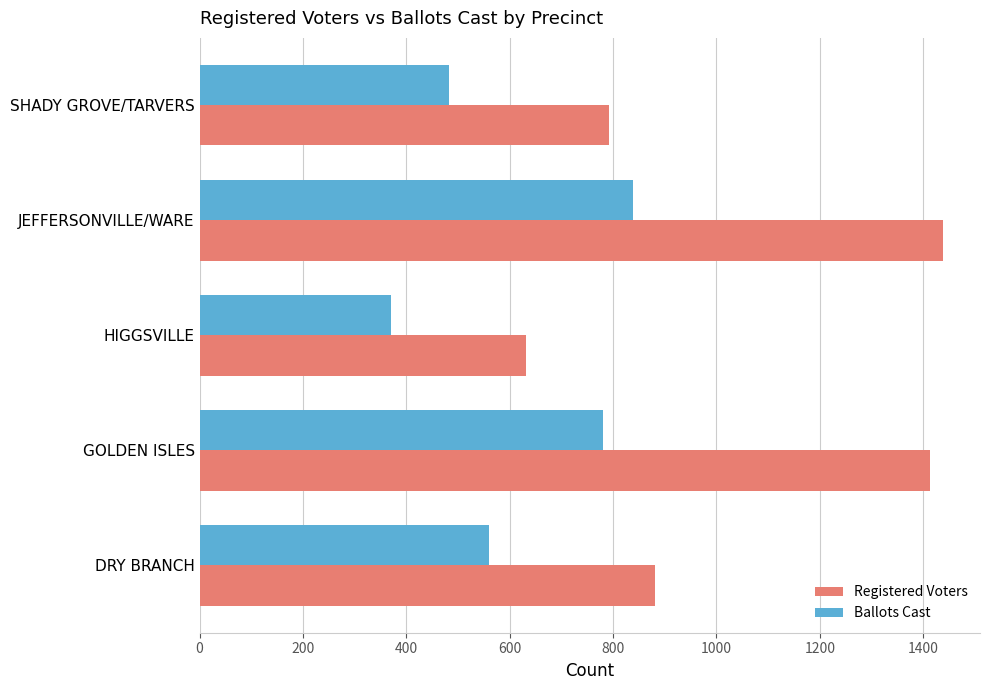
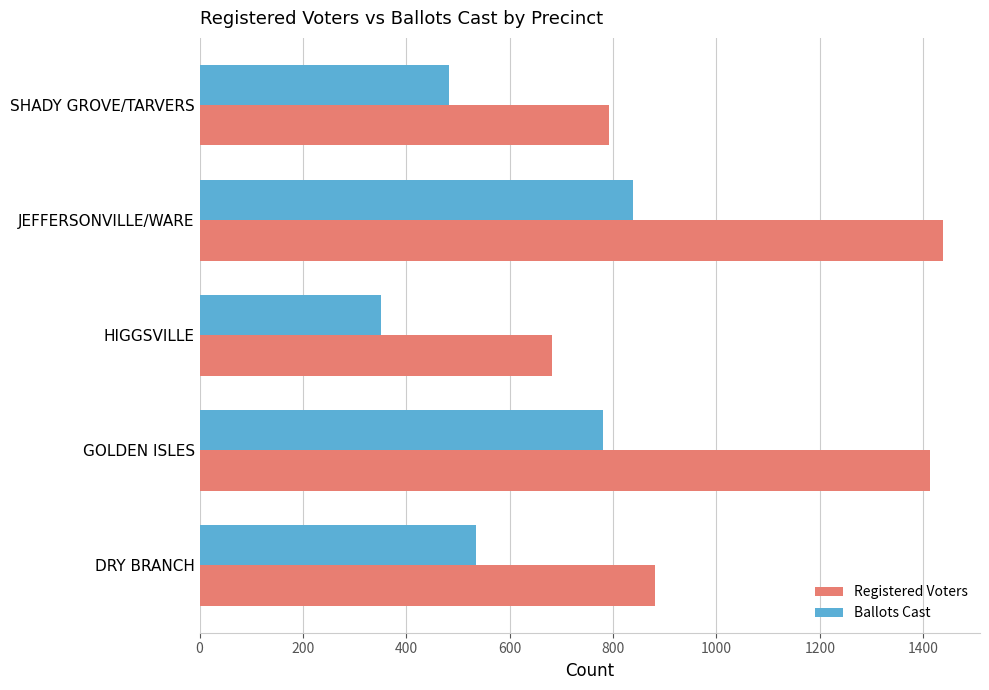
Ballots Cast, HIGGSVILLE: 370 -> 350
Registered Voters, HIGGSVILLE: 630 -> 680
Ballots Cast, DRY BRANCH: 560 -> 530
